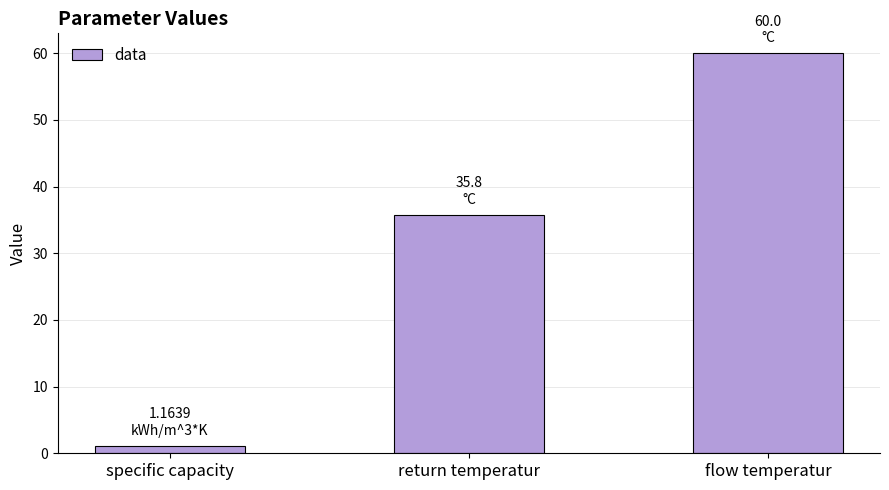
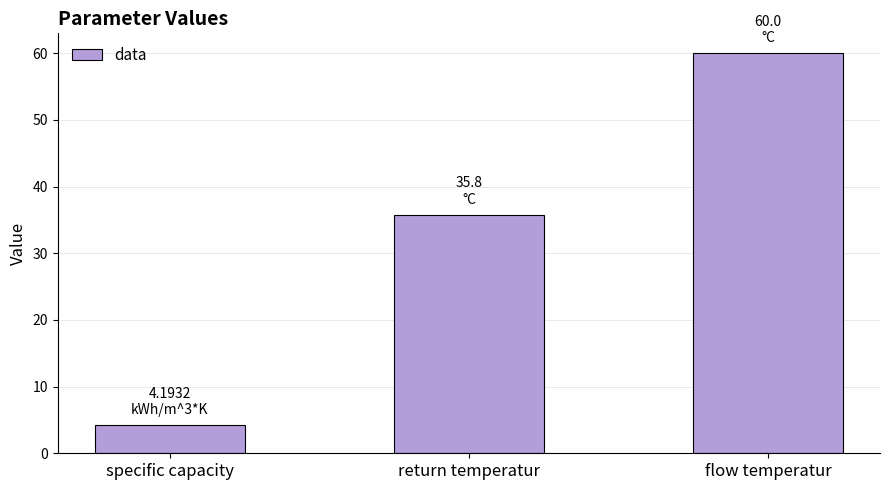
specific capacity: 1.1639 -> 4.1932
